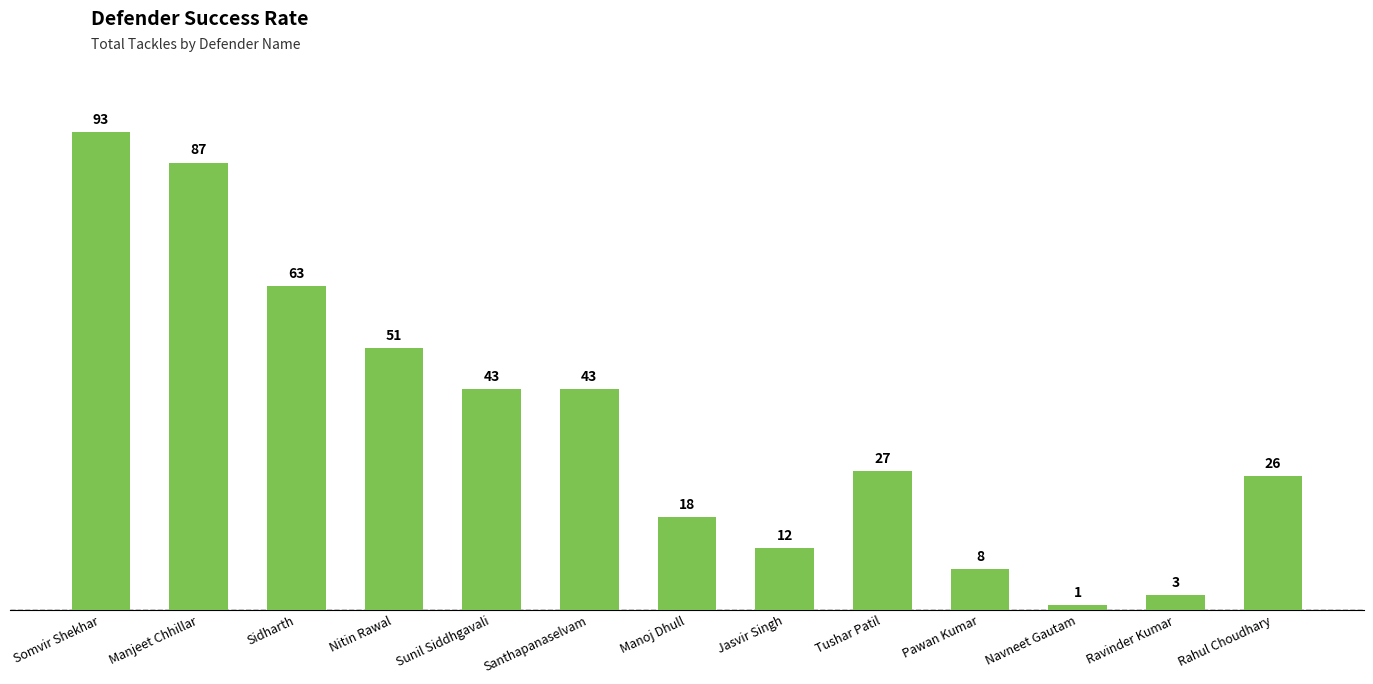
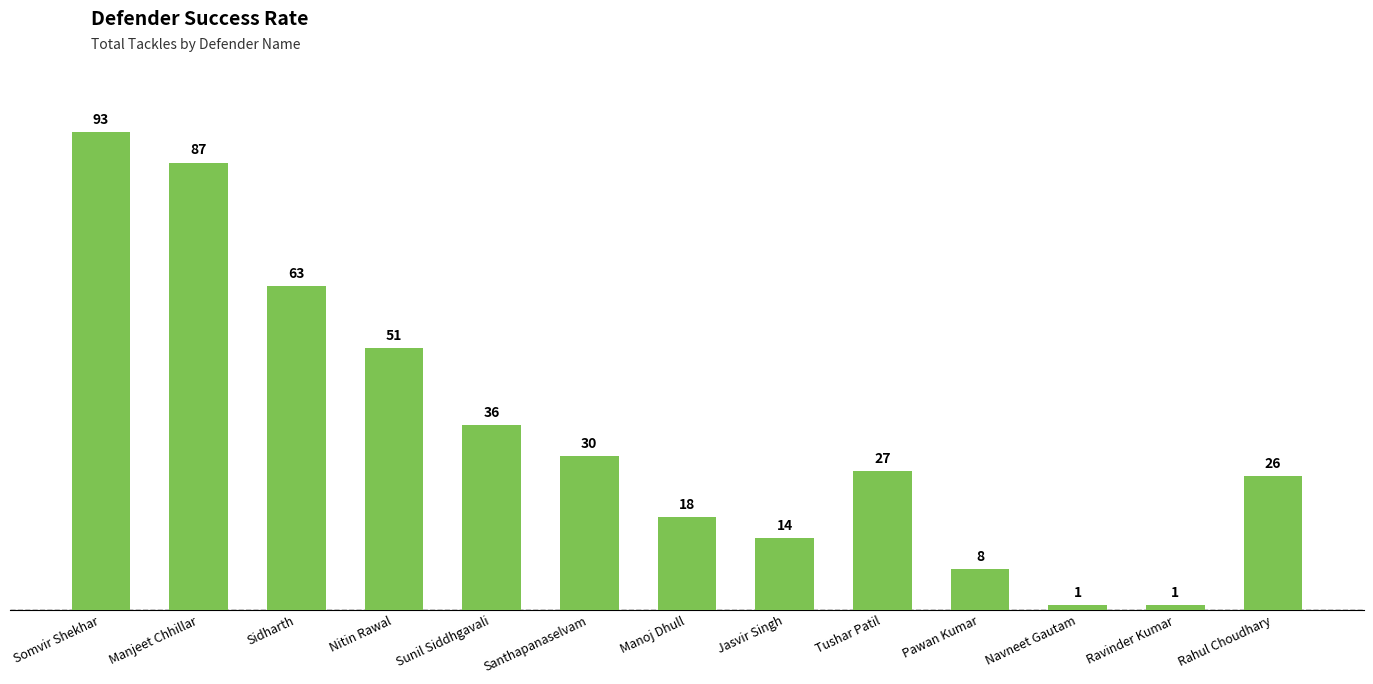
Sunil Siddhgavali: 43 -> 36
Santhapanaselvam: 43 -> 30
Jasvir Singh: 12 -> 14
Ravinder Kumar: 3 -> 1
